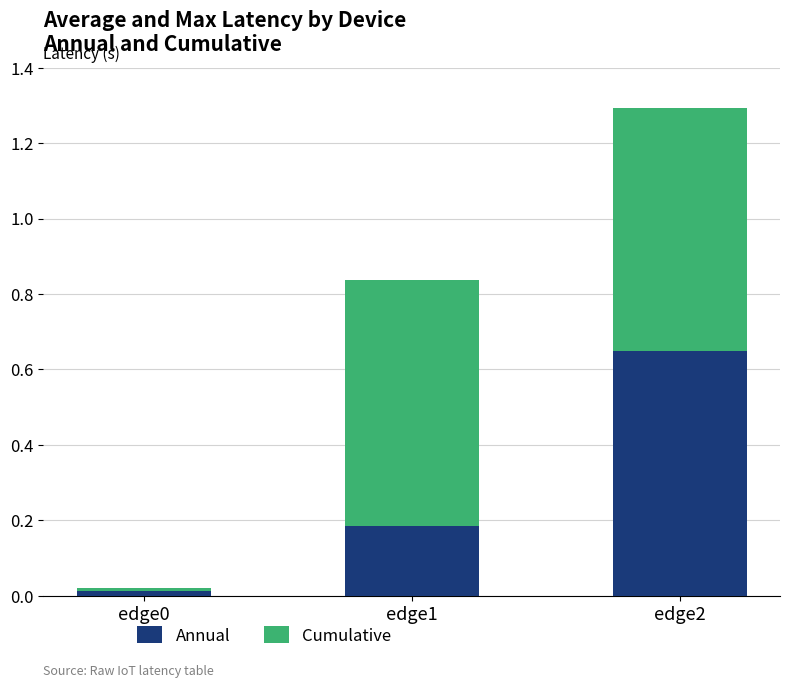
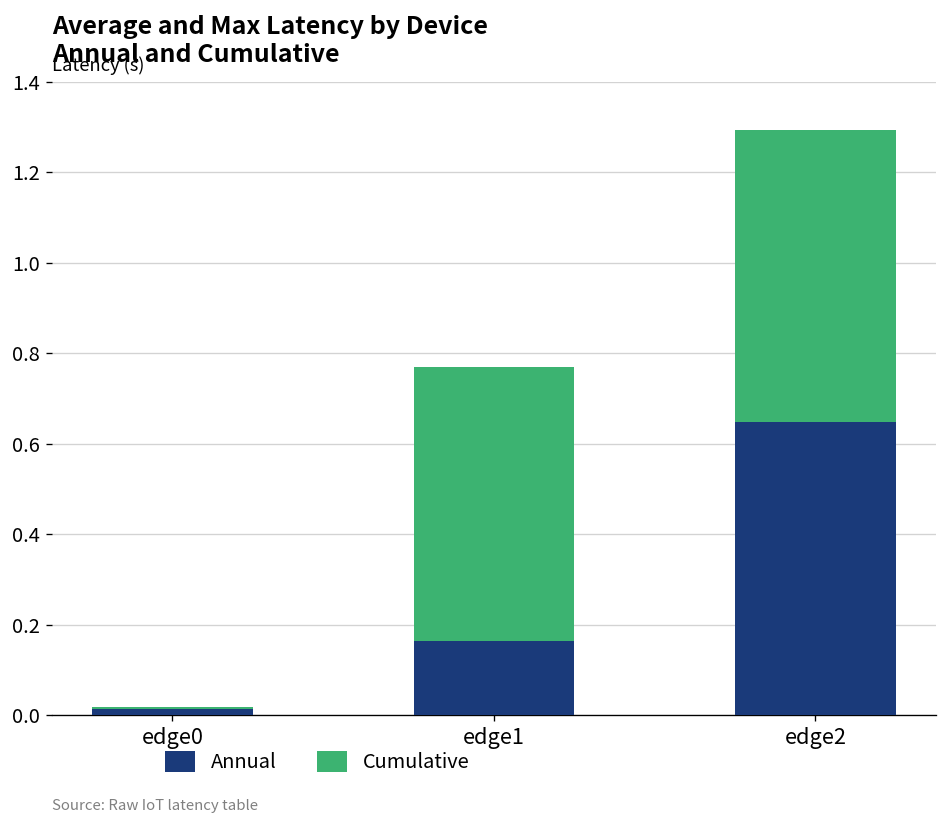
Annual, edge1: 0.19 -> 0.16
Cumulative, edge1: 0.65 -> 0.61
